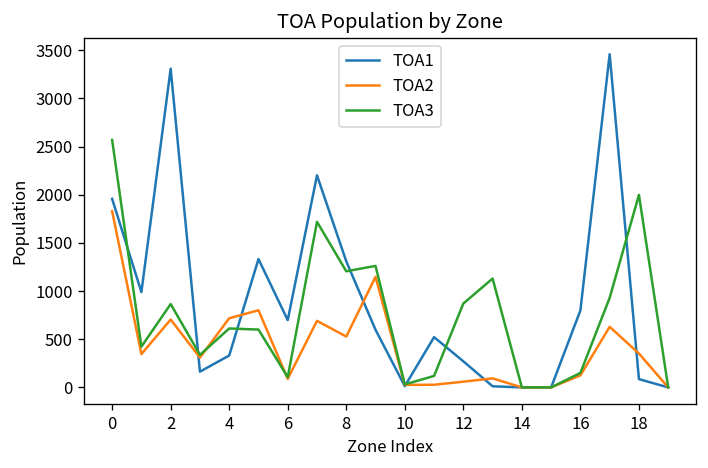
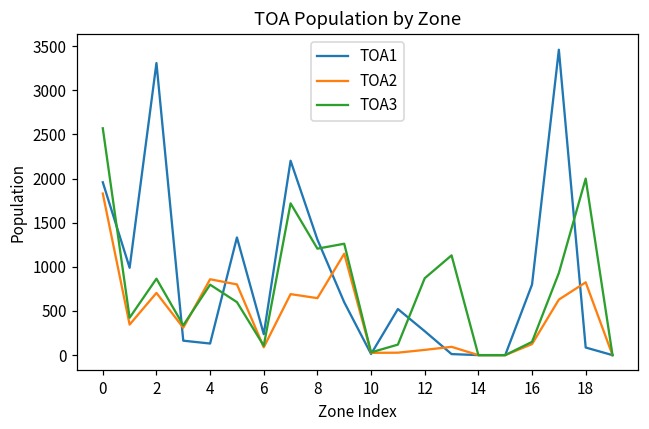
TOA1, 4: 300 -> 100
TOA2, 4: 700 -> 900
TOA3, 4: 600 -> 800
TOA1, 6: 700 -> 200
TOA2, 8: 500 -> 600
TOA2, 18: 400 -> 800
